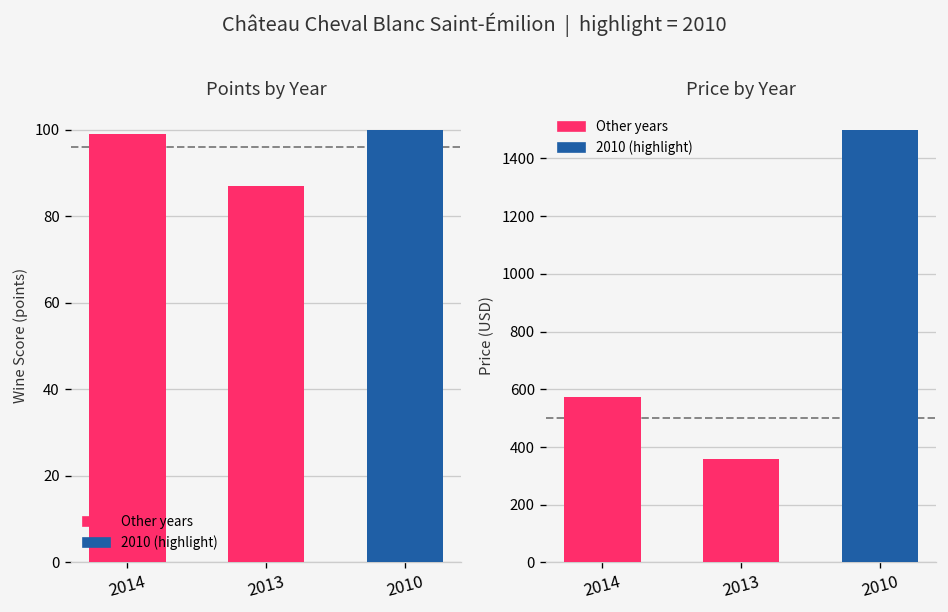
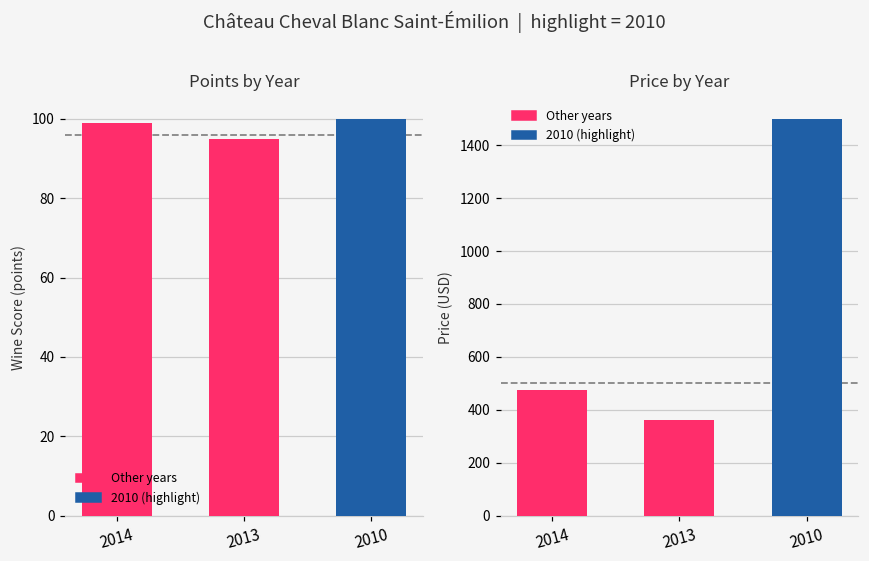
Points by Year, 2013: 87 -> 95
Price by Year, 2014: 580 -> 480
